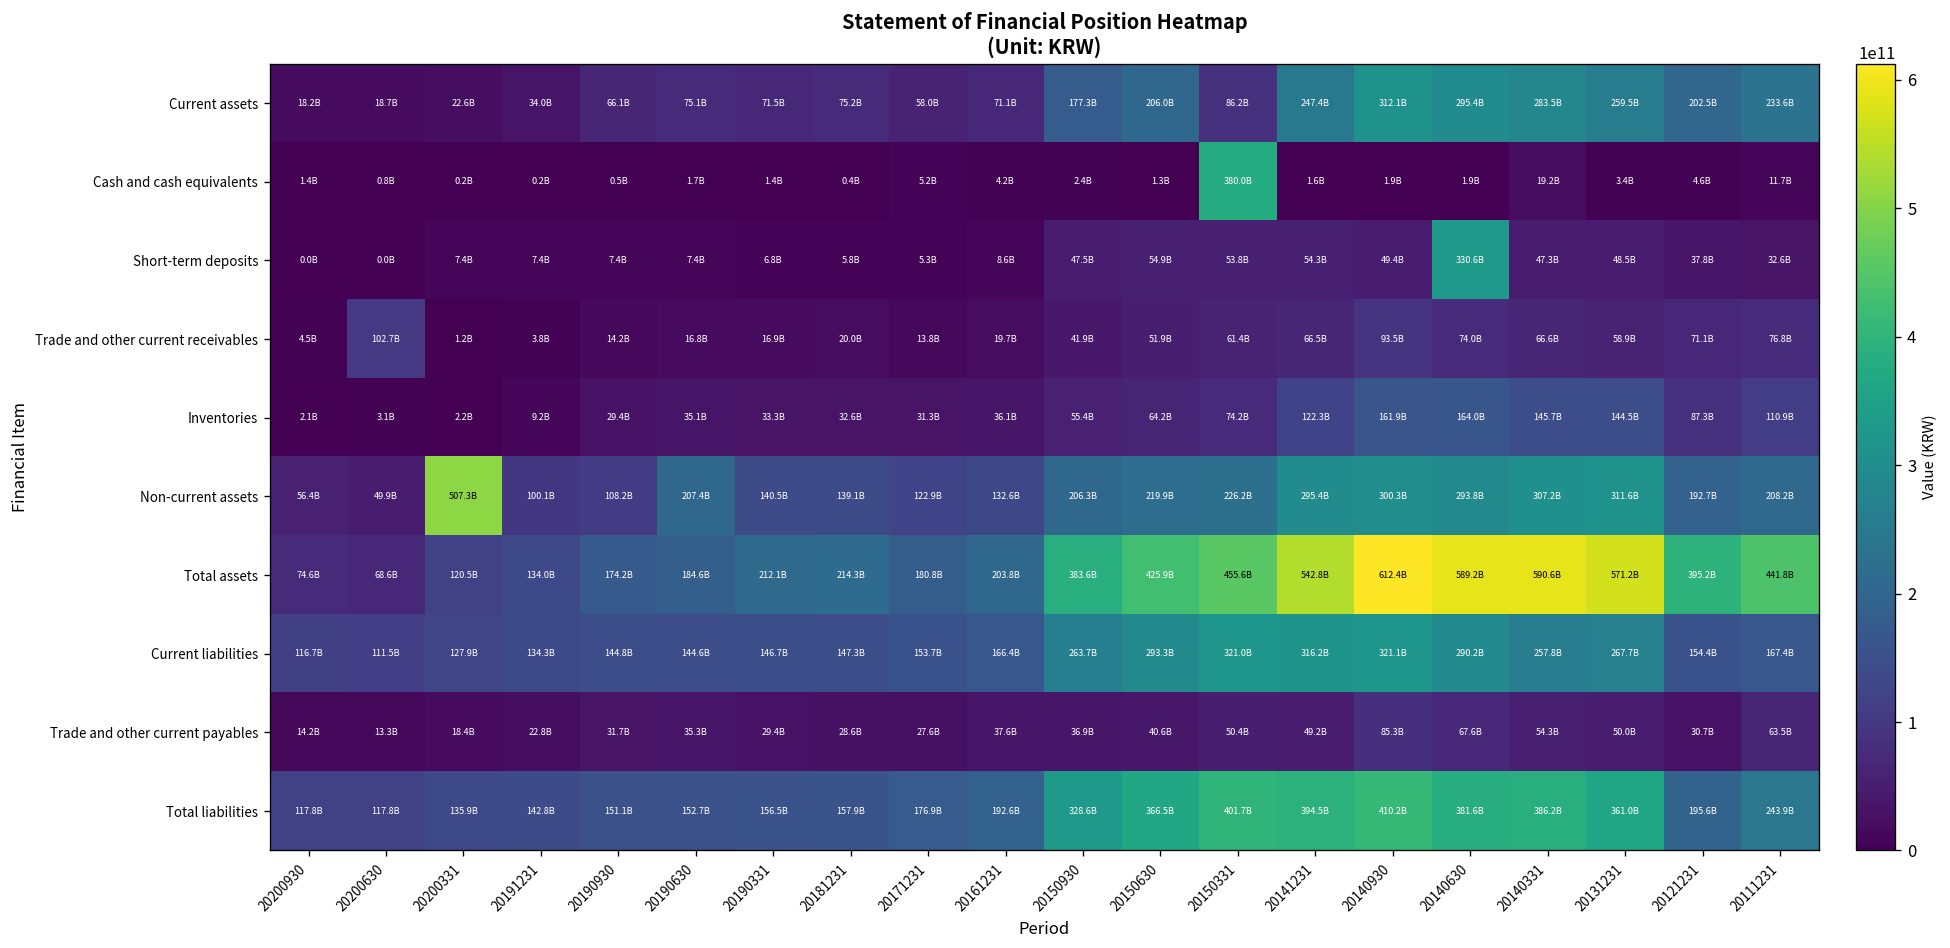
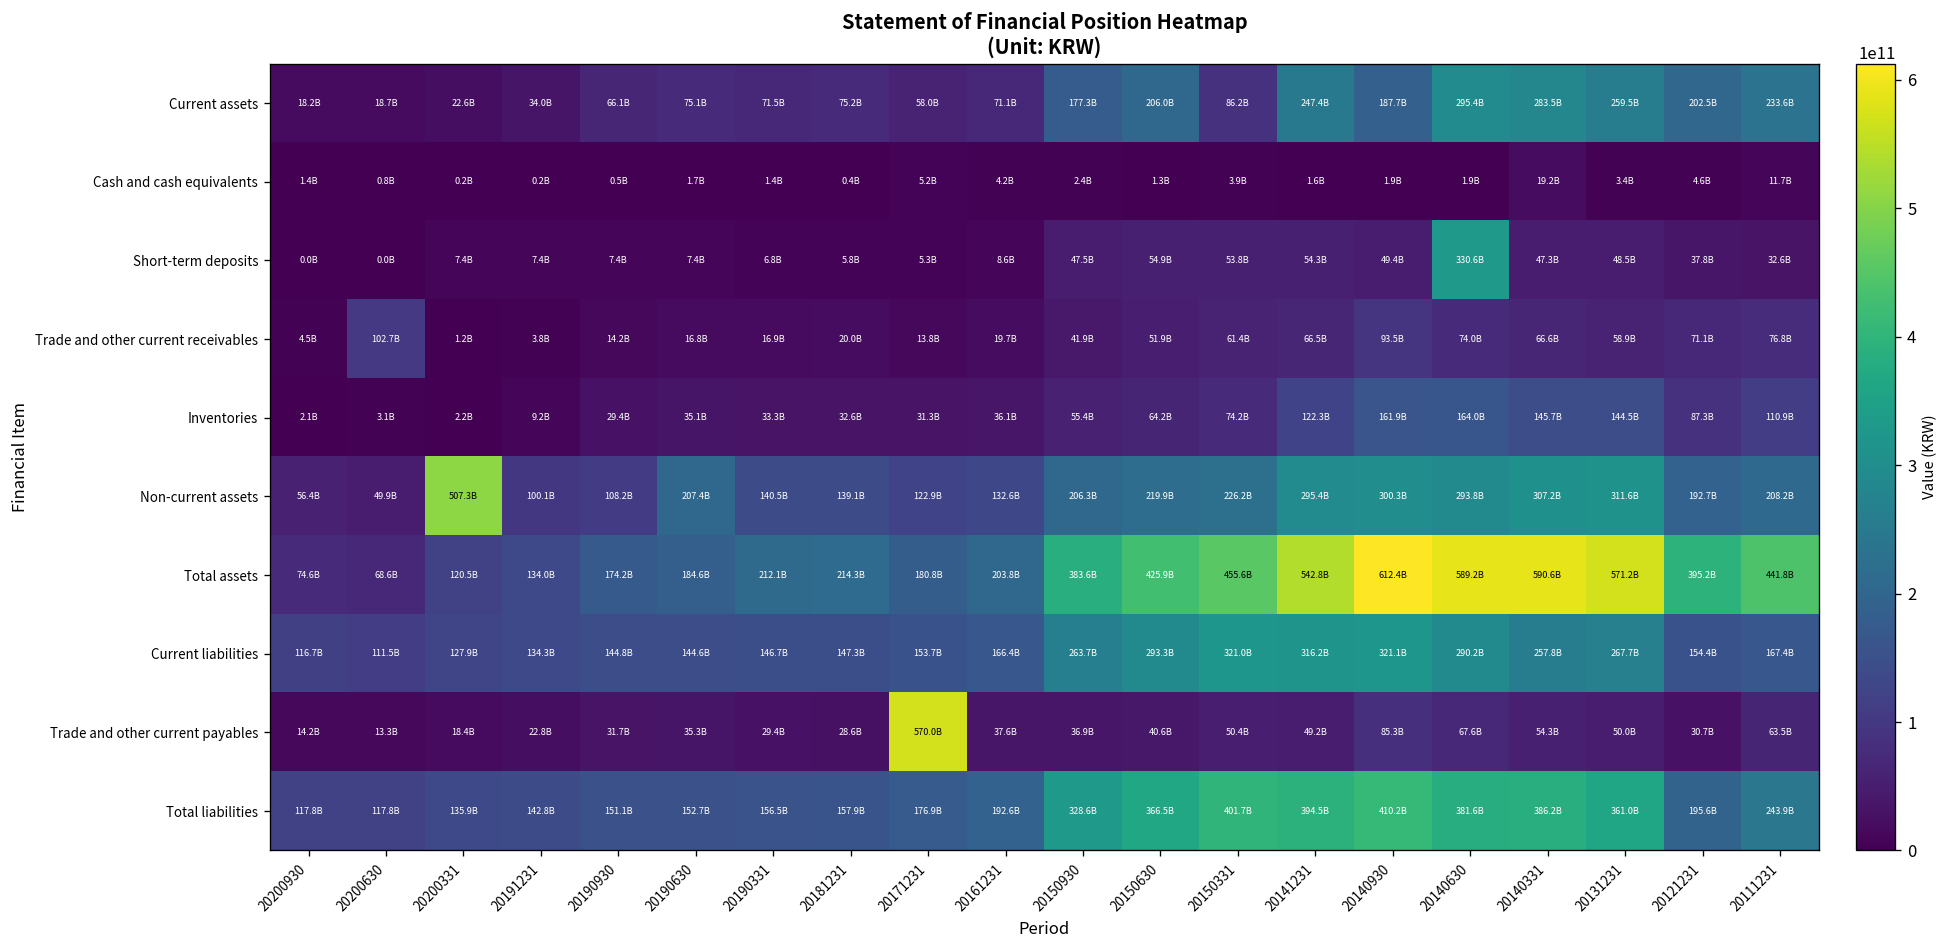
Current assets, 20140930: 312.1B -> 187.7B
Cash and cash equivalents, 20150331: 380.0B -> 3.9B
Trade and other current payables, 20171231: 27.6B -> 570.0B
